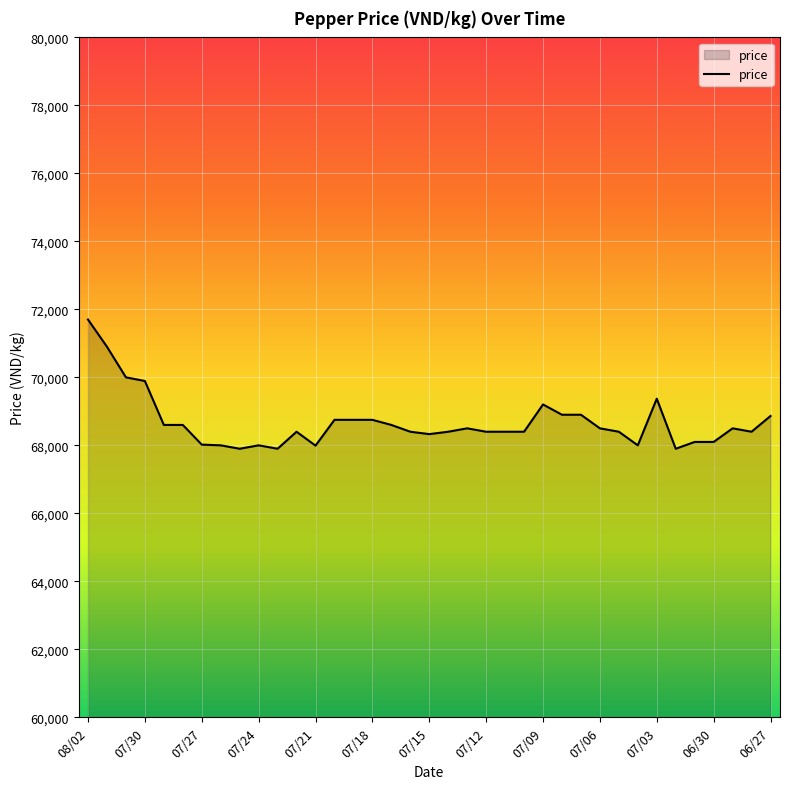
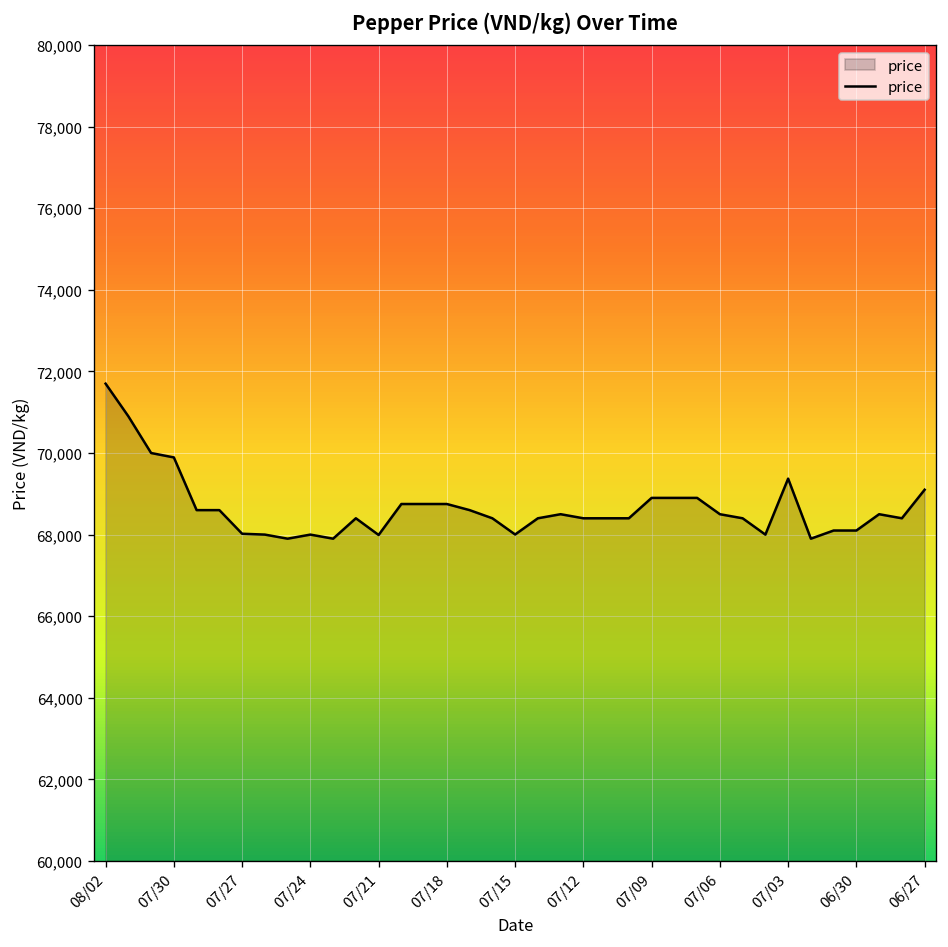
07/15: 68,300 -> 68,000
07/09: 69,200 -> 68,900
06/27: 68,900 -> 69,100
